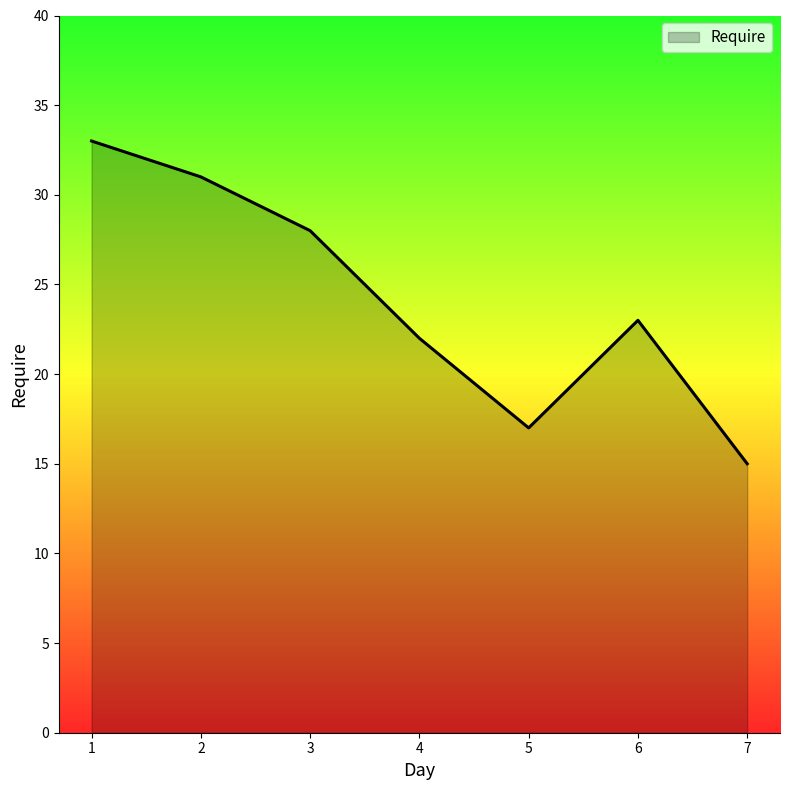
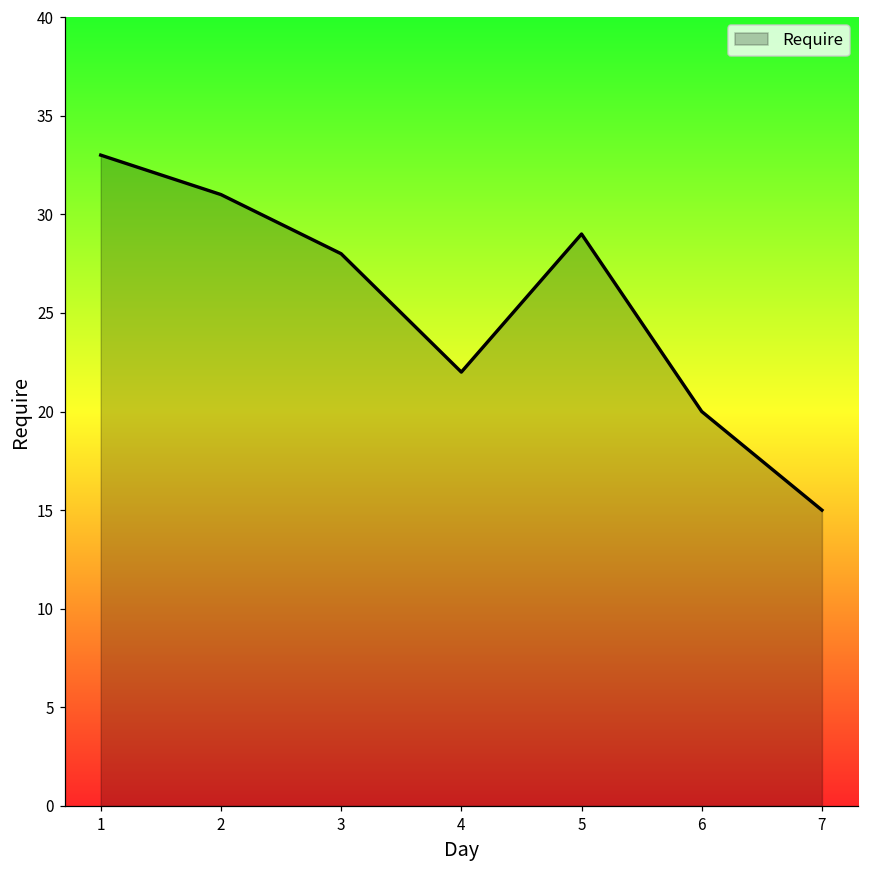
5: 17 -> 29
6: 23 -> 20
